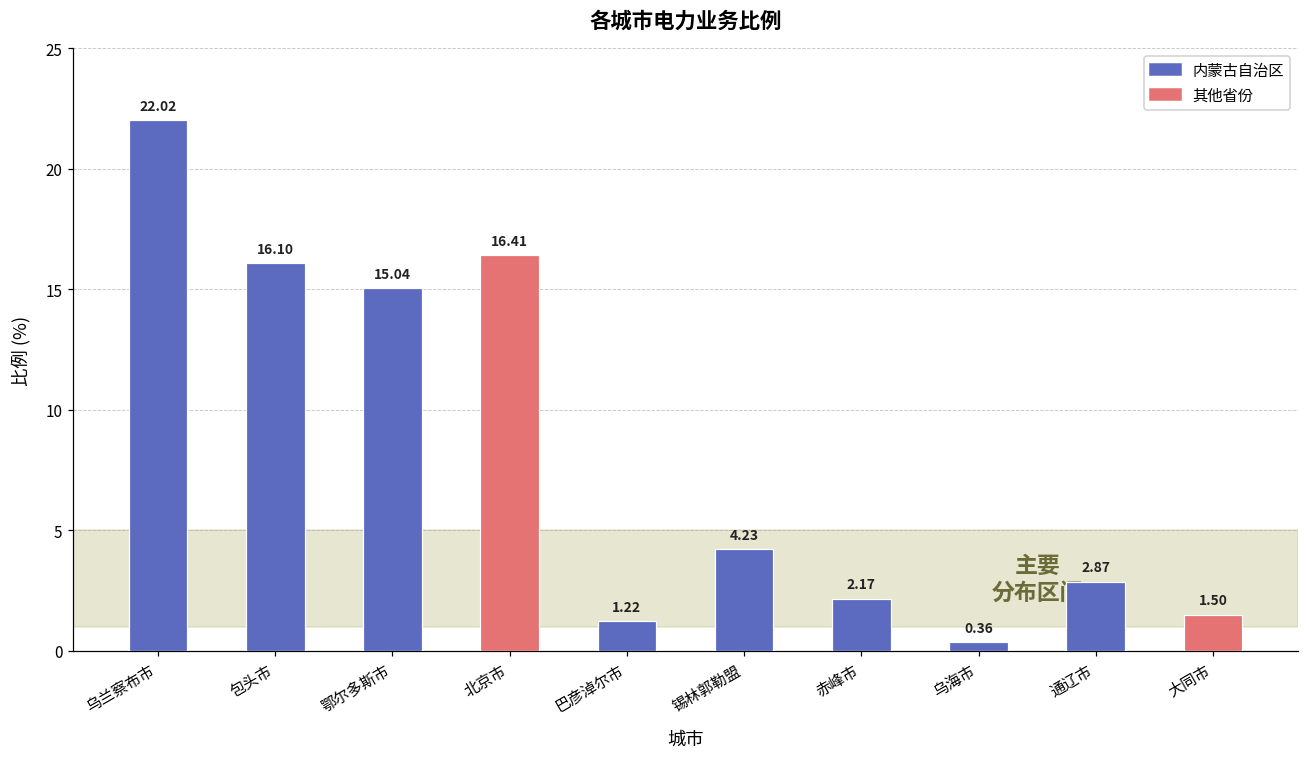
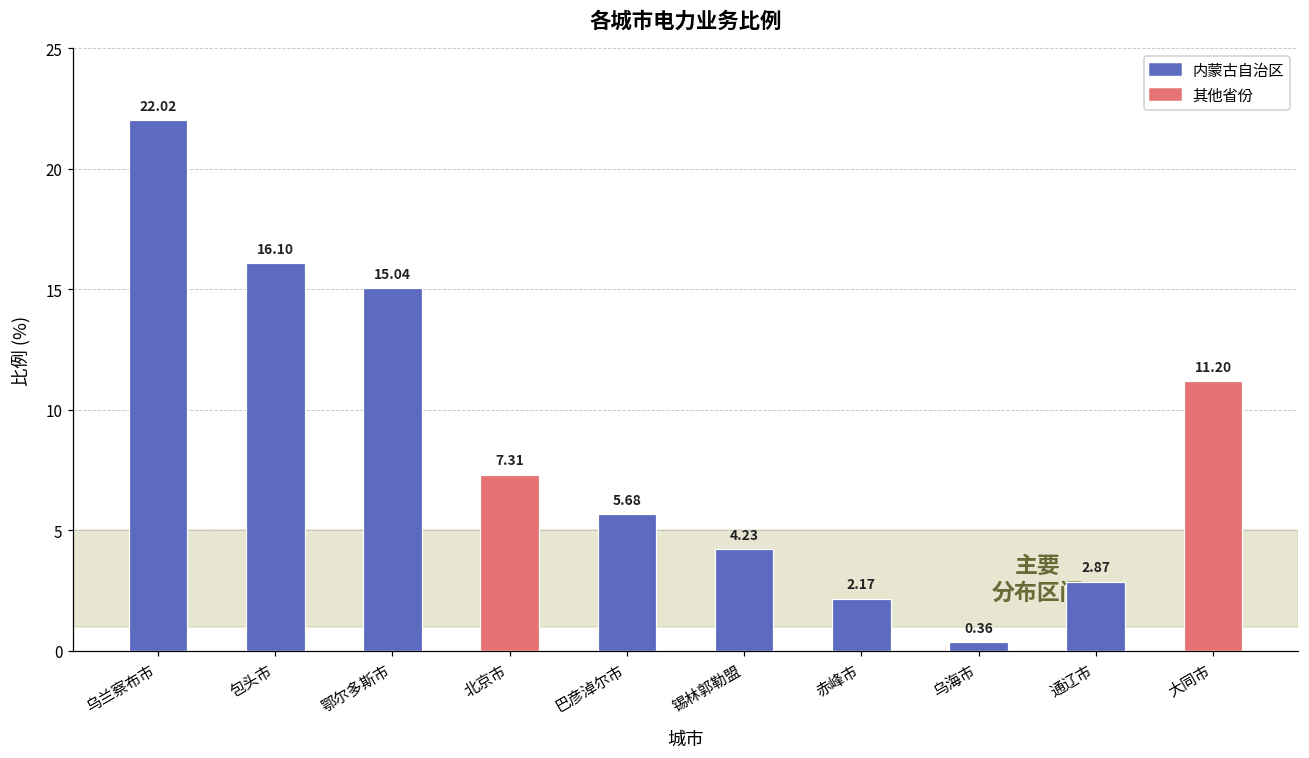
北京市: 16.41 -> 7.31
巴彦淖尔市: 1.22 -> 5.68
大同市: 1.50 -> 11.20
